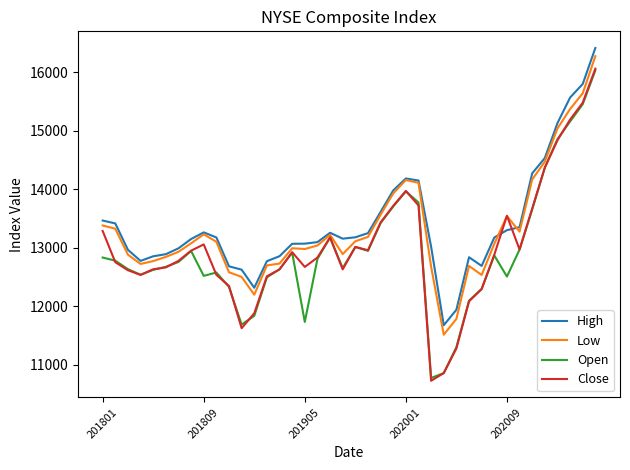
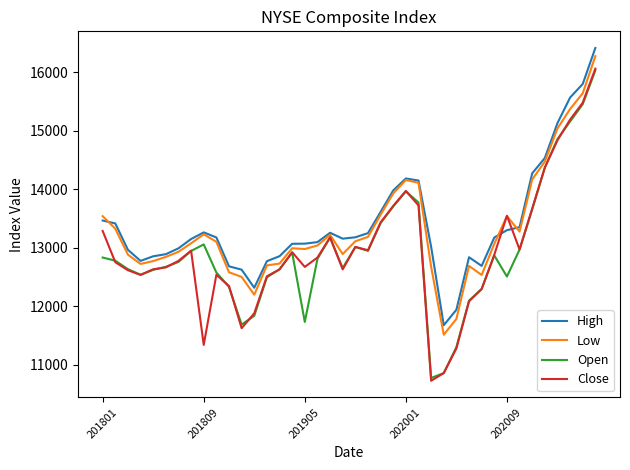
Low, 201801: 13400 -> 13500
Open, 201809: 12500 -> 13100
Close, 201809: 13100 -> 11300
